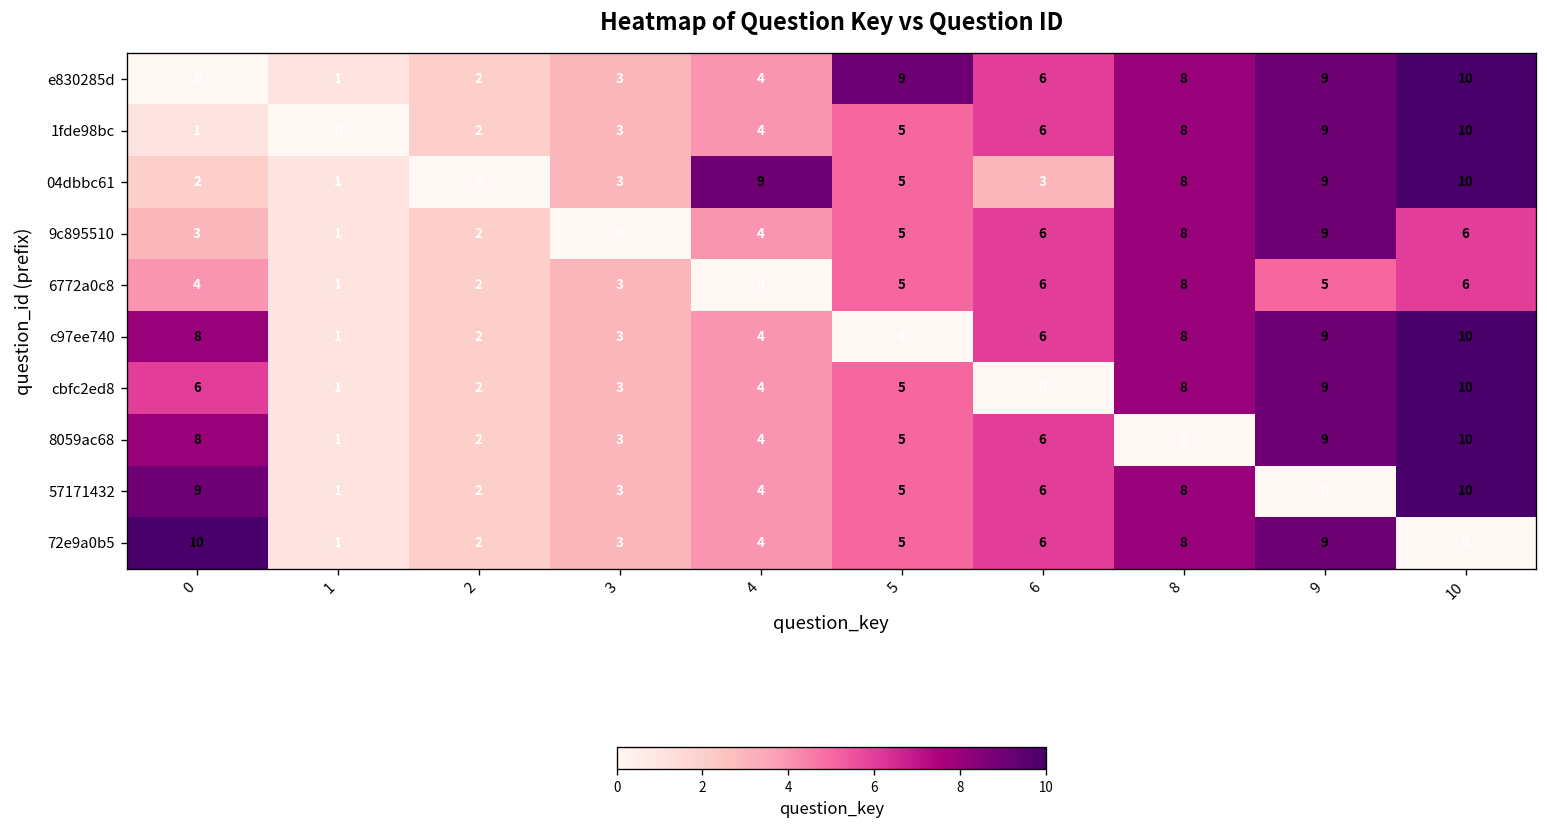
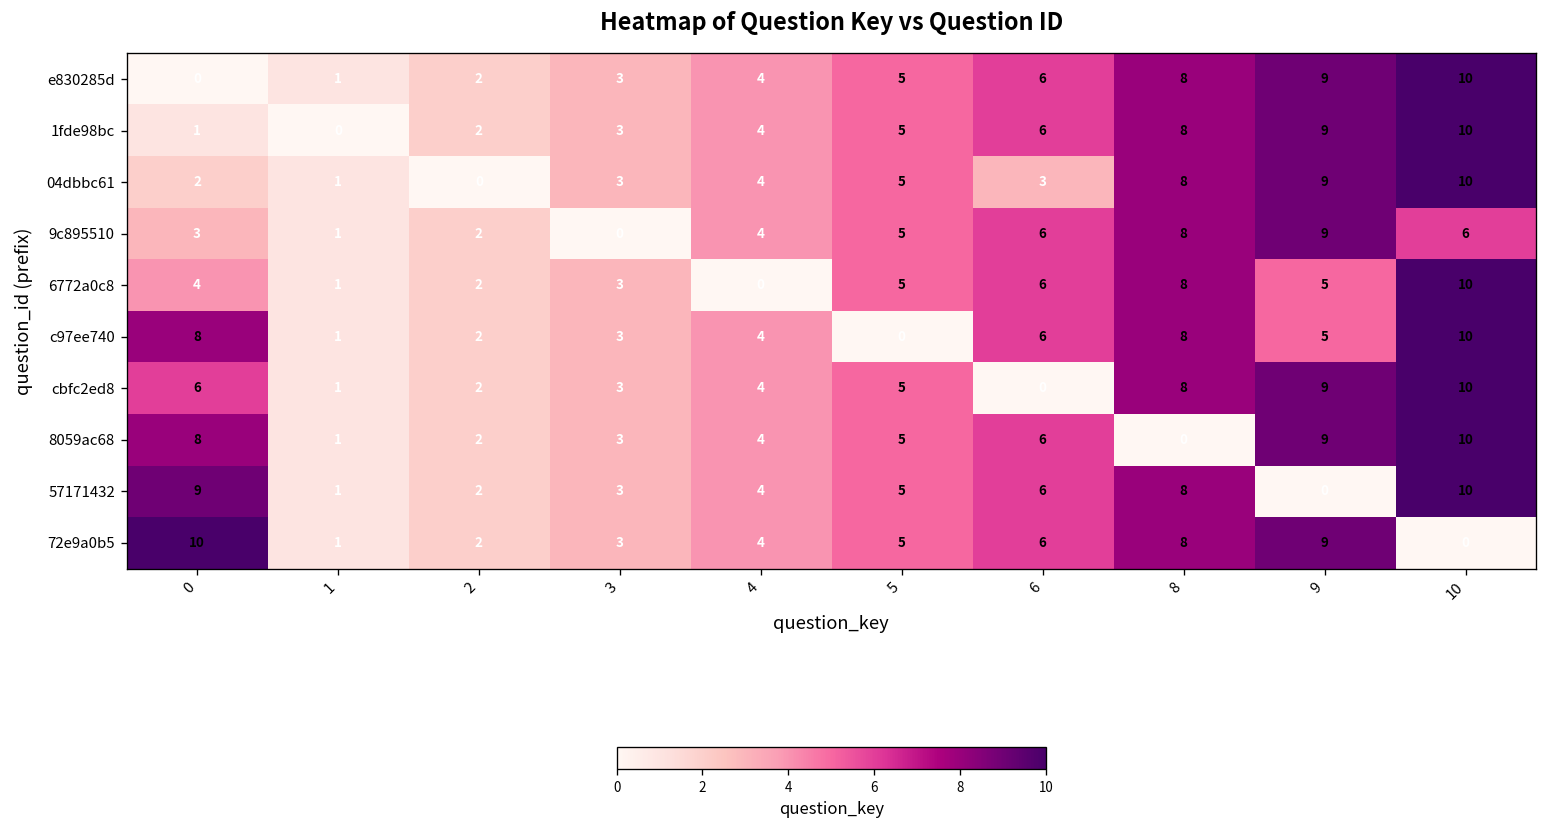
e830285d, 5: 9 -> 5
04dbbc61, 4: 9 -> 4
6772a0c8, 10: 6 -> 10
c97ee740, 9: 9 -> 5
